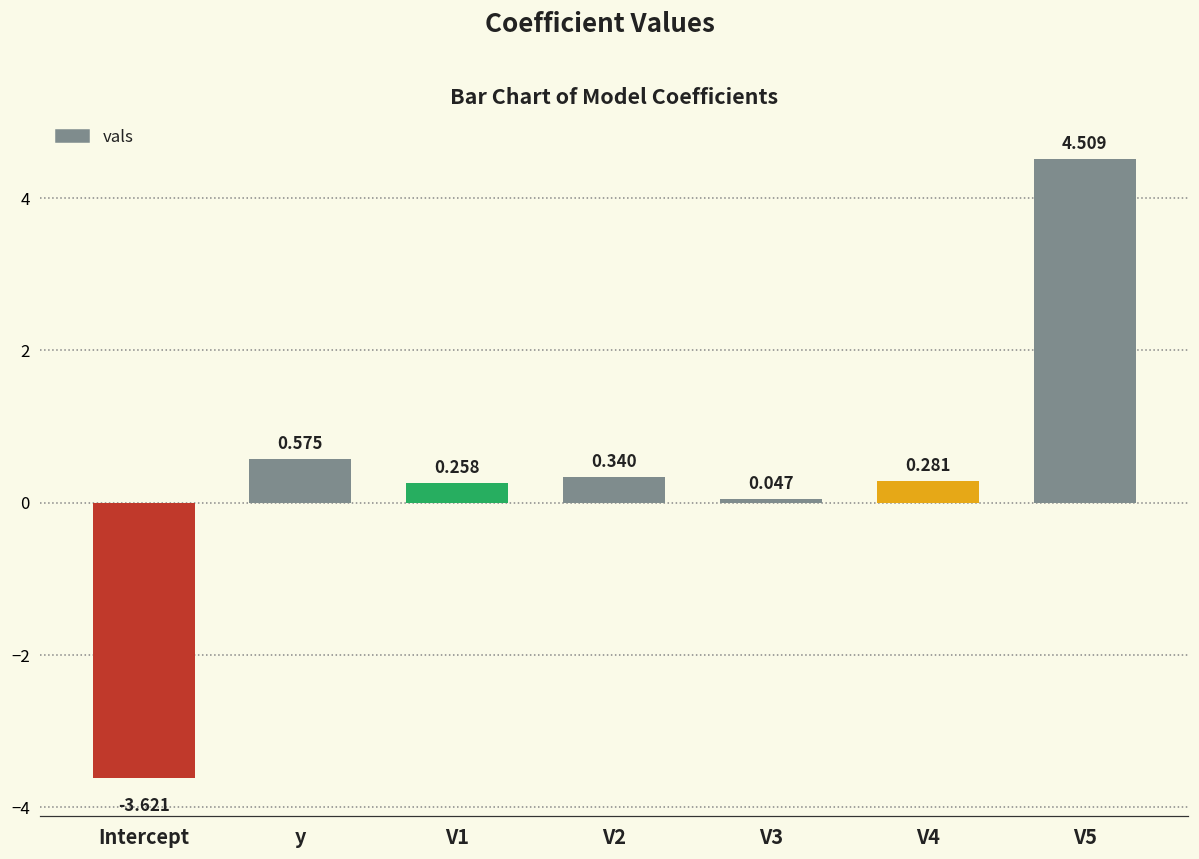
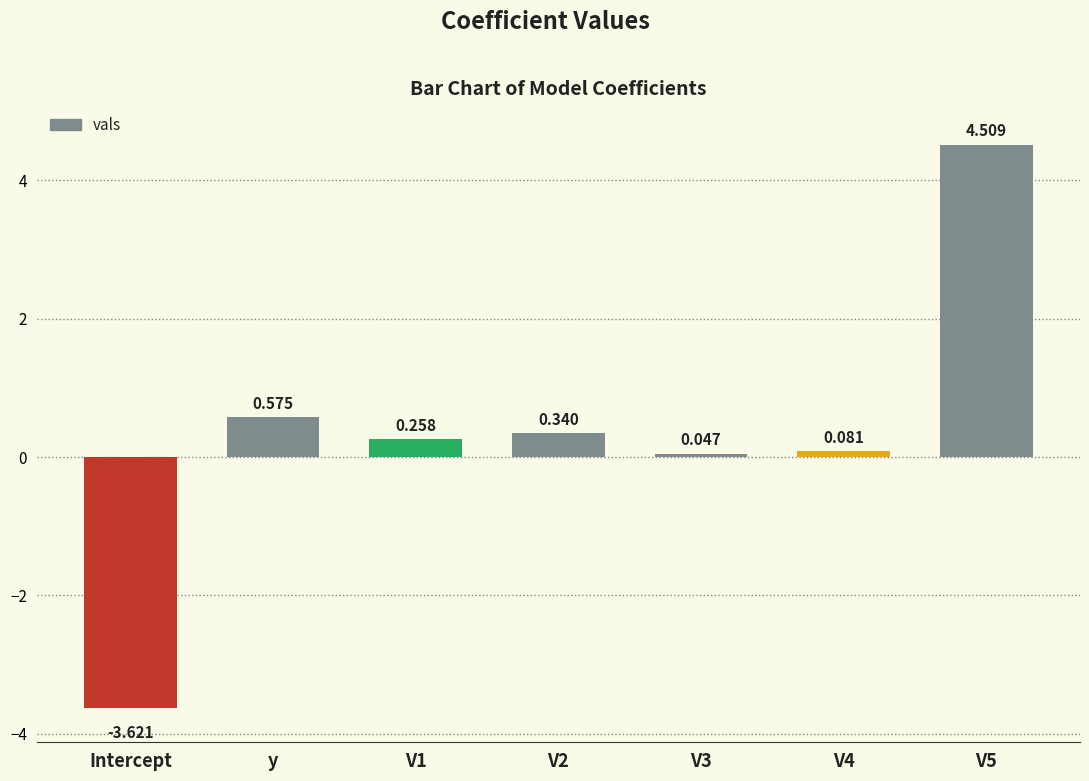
V4: 0.281 -> 0.081
